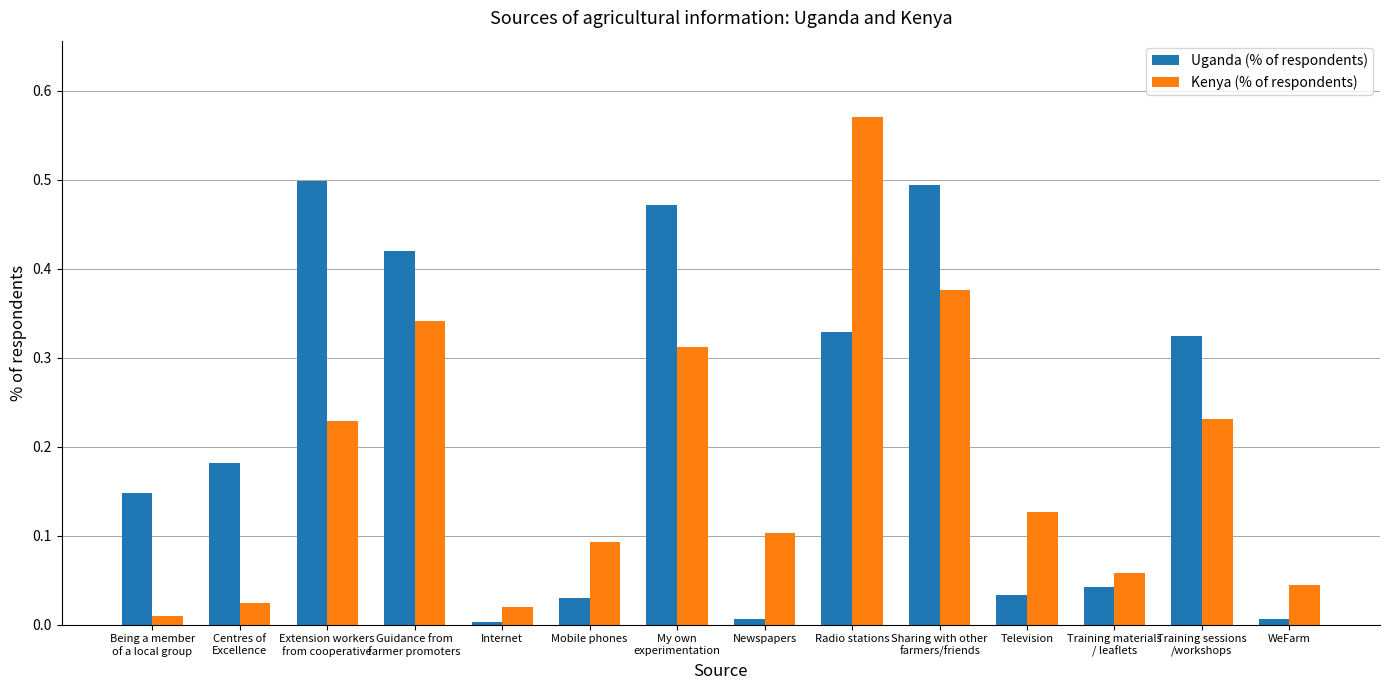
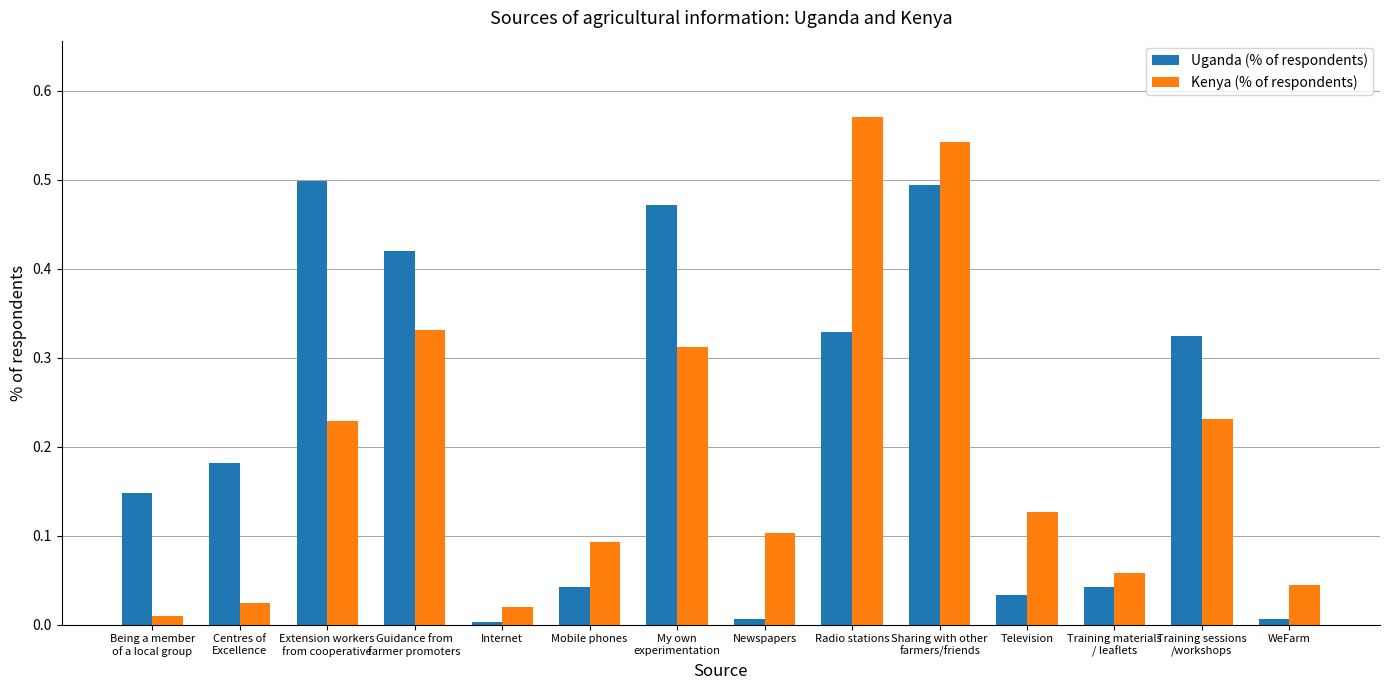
Kenya (% of respondents), Guidance from farmer promoters: 0.34 -> 0.33
Uganda (% of respondents), Mobile phones: 0.03 -> 0.04
Kenya (% of respondents), Sharing with other farmers/friends: 0.38 -> 0.54
